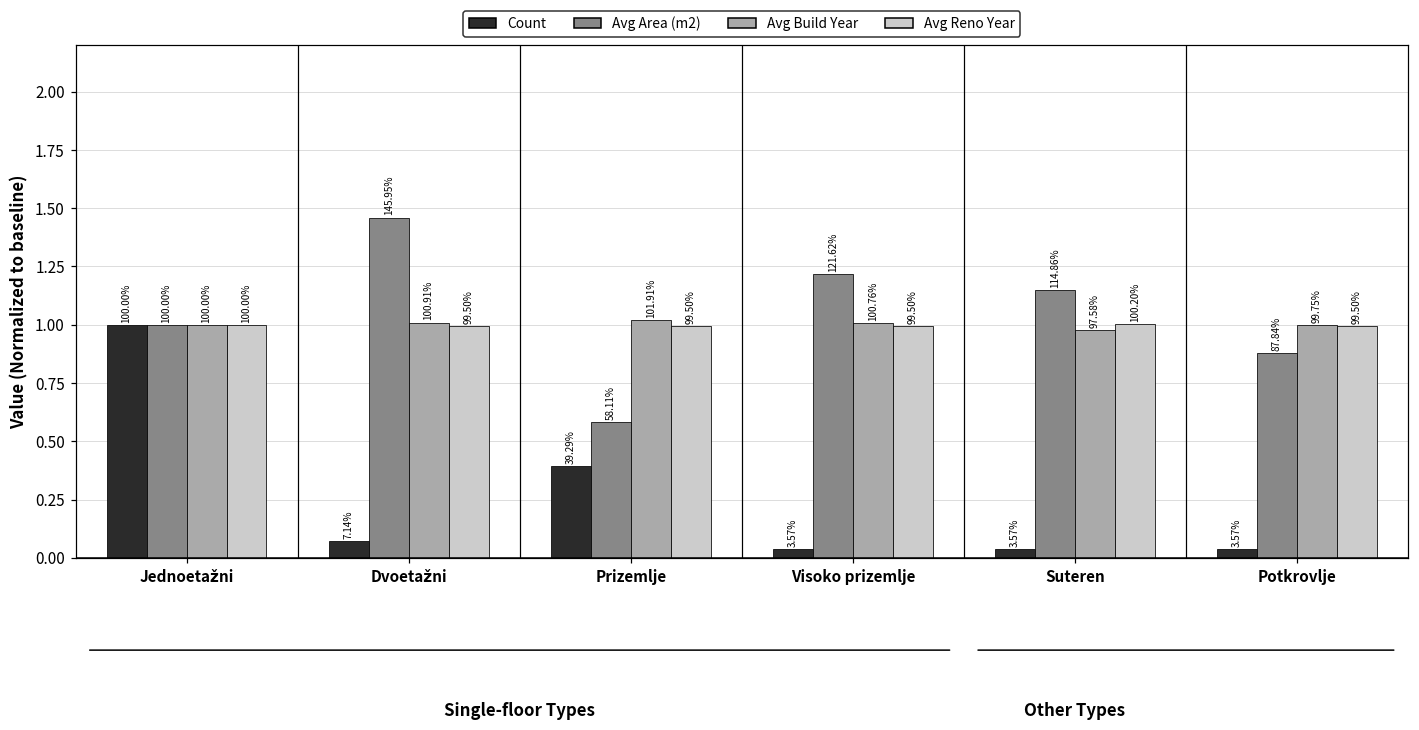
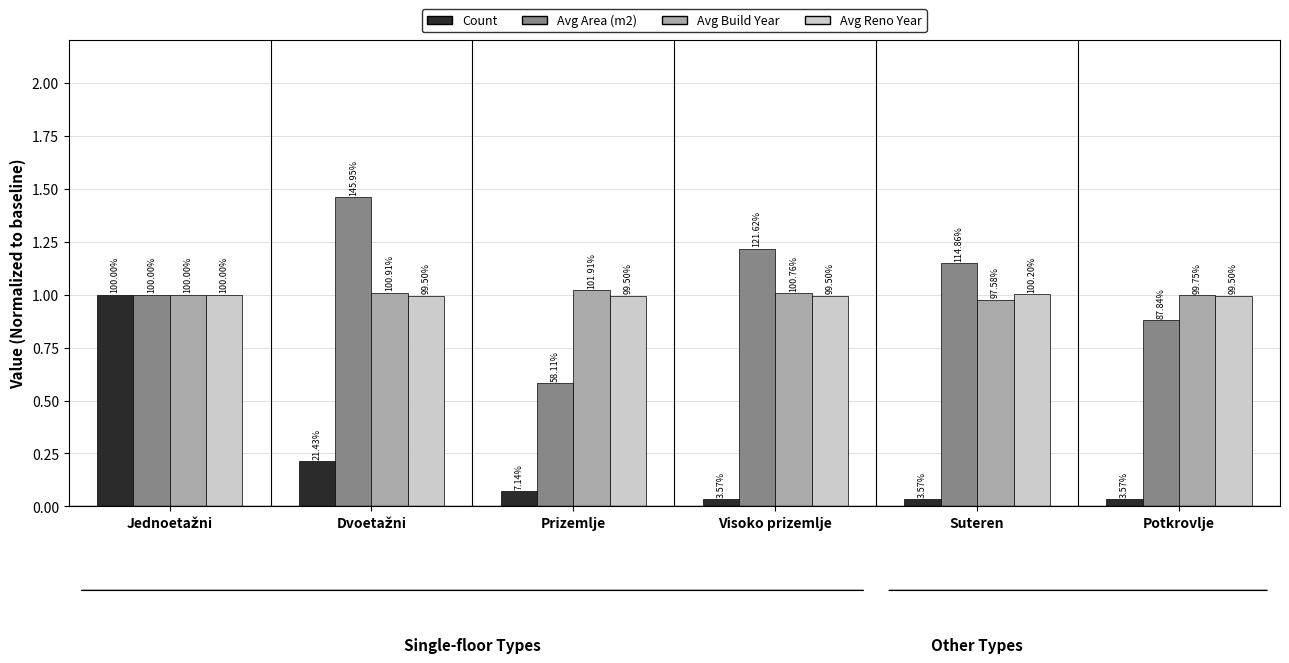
Count, Dvoetažni: 7.14% -> 21.43%
Count, Prizemlje: 39.29% -> 7.14%
